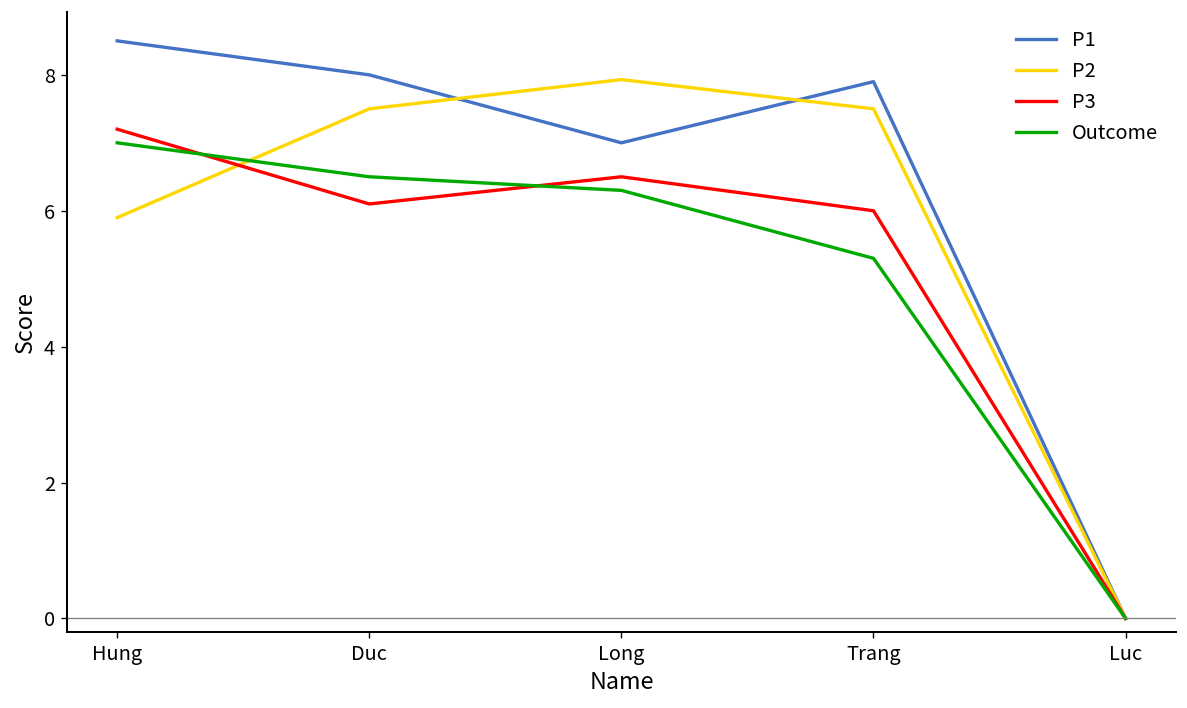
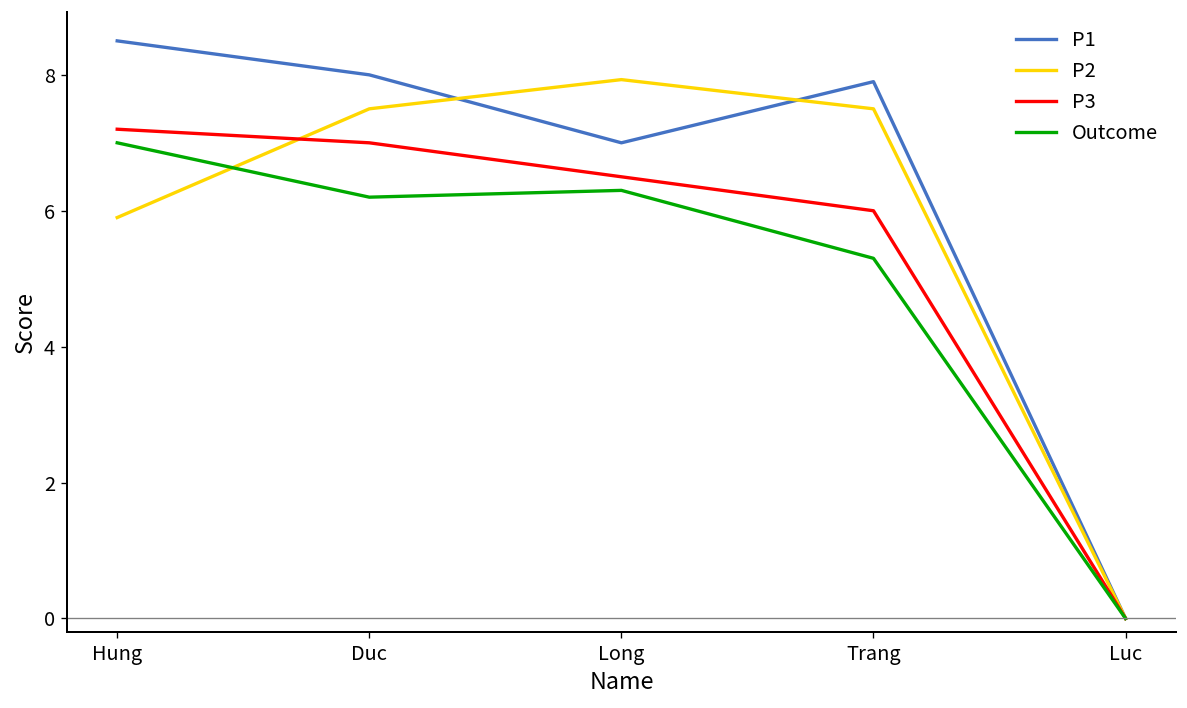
P3, Duc: 6.1 -> 7.0
Outcome, Duc: 6.5 -> 6.2
